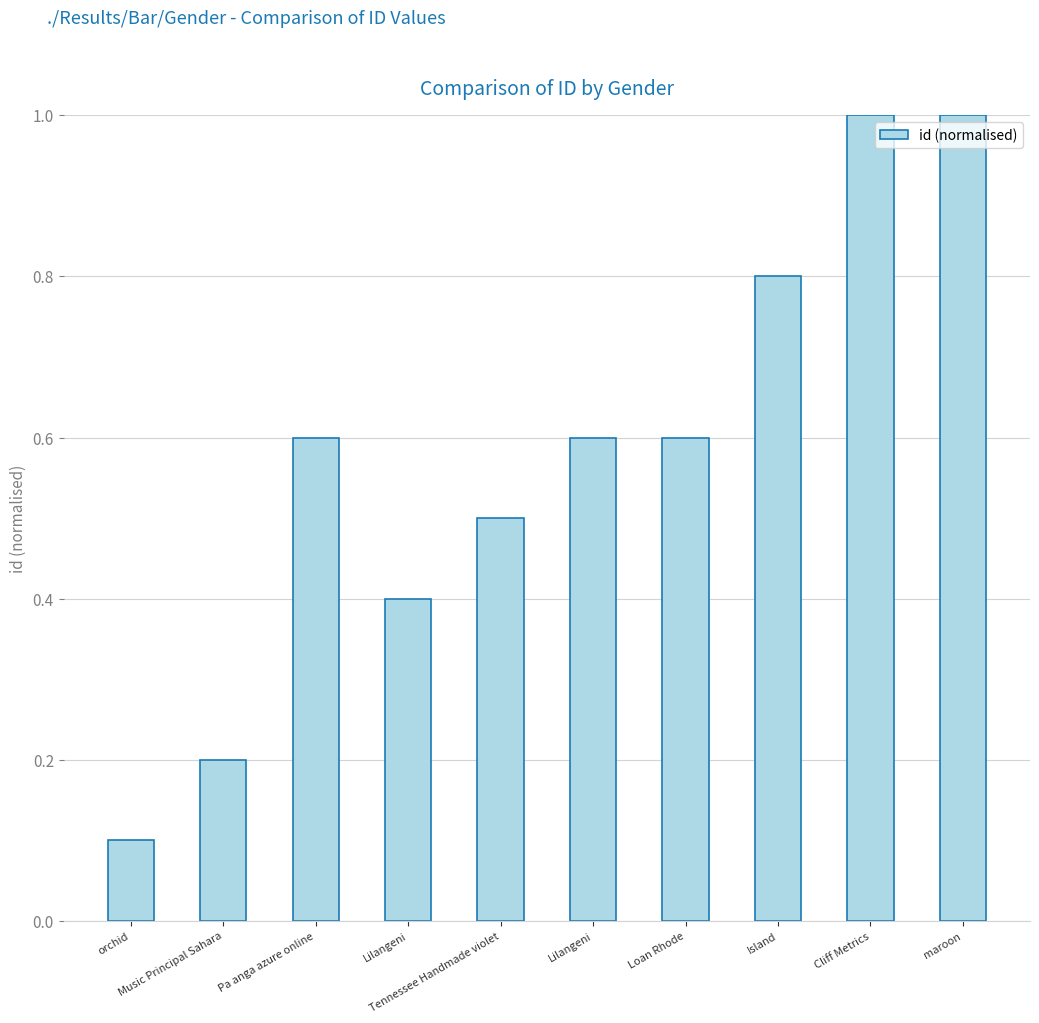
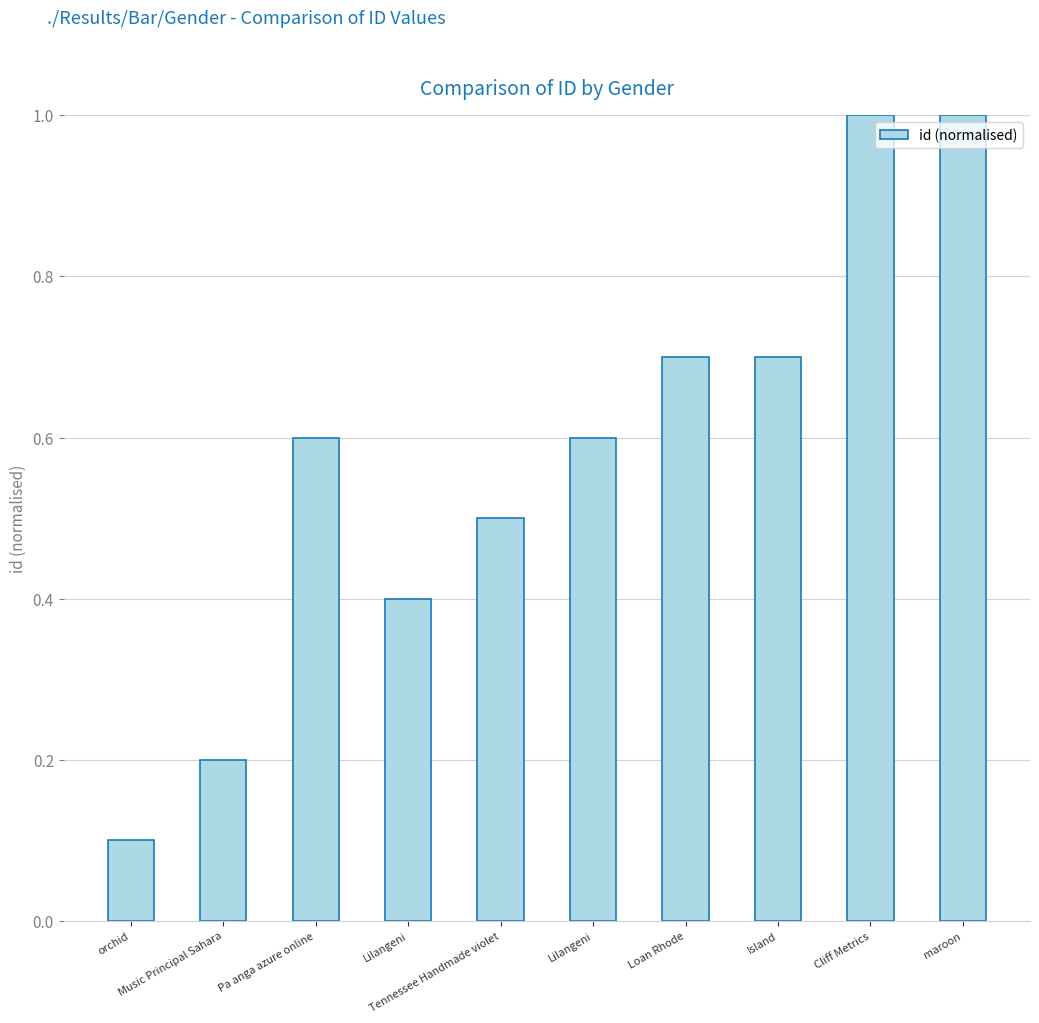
Loan Rhode: 0.60 -> 0.70
Island: 0.80 -> 0.70
